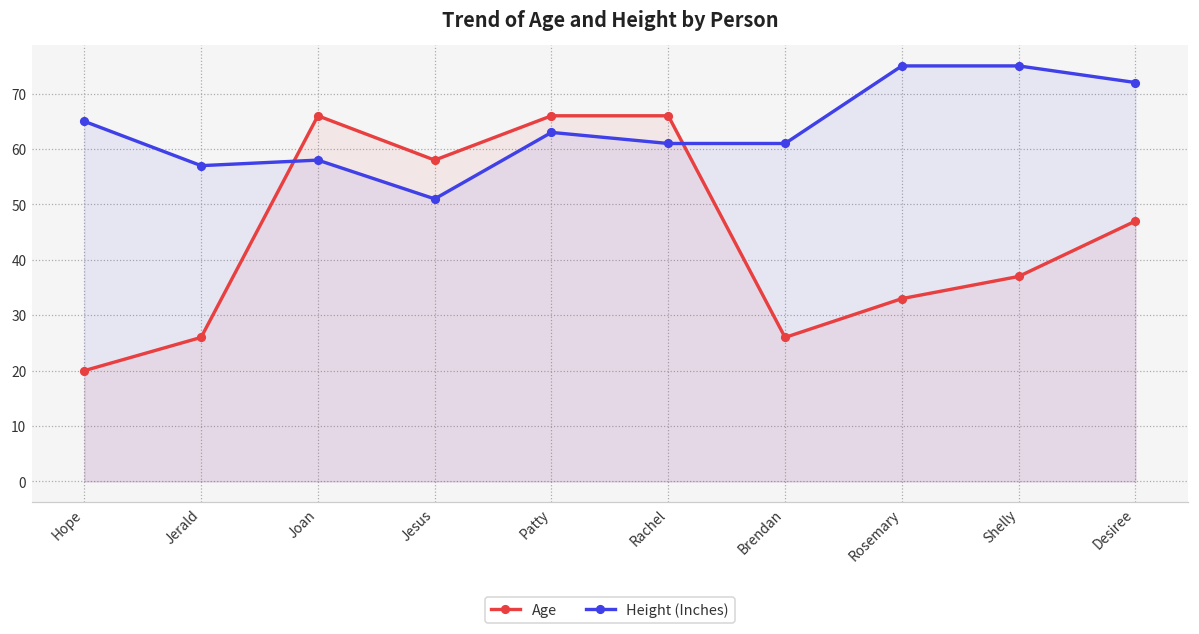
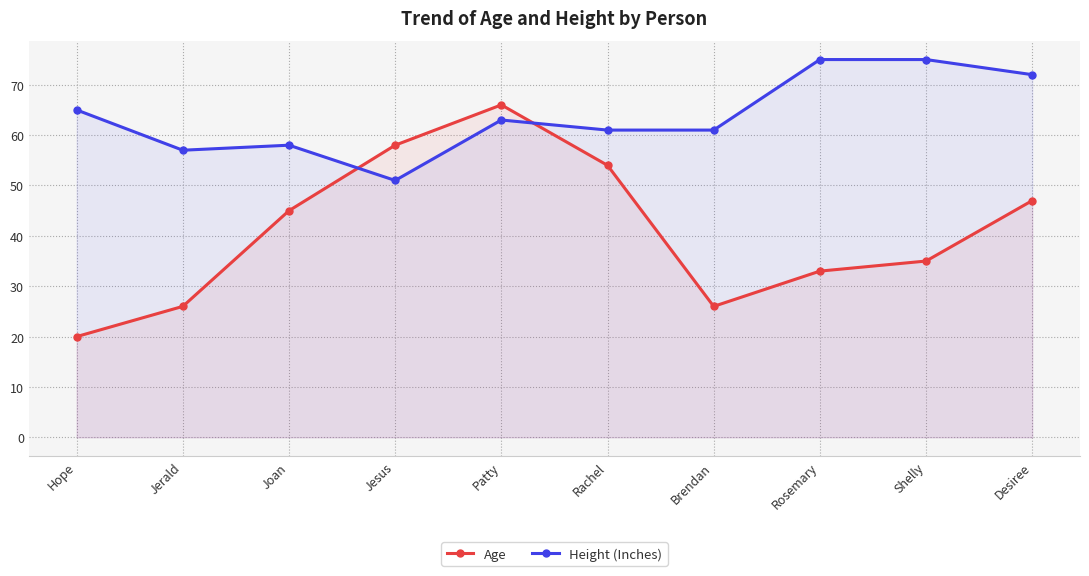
Age, Joan: 66 -> 45
Age, Rachel: 66 -> 54
Age, Shelly: 37 -> 35
